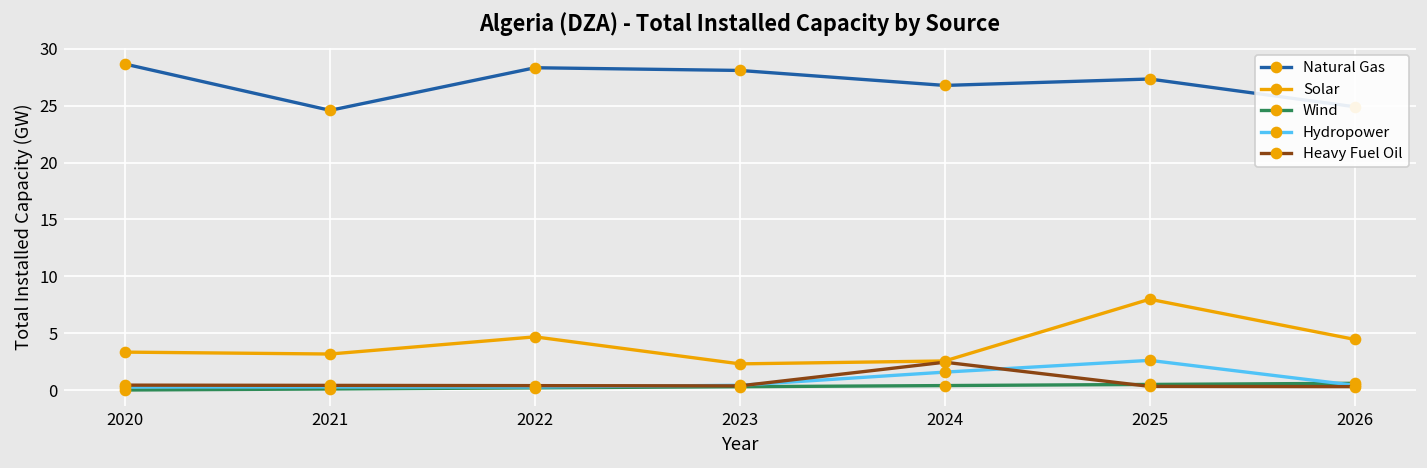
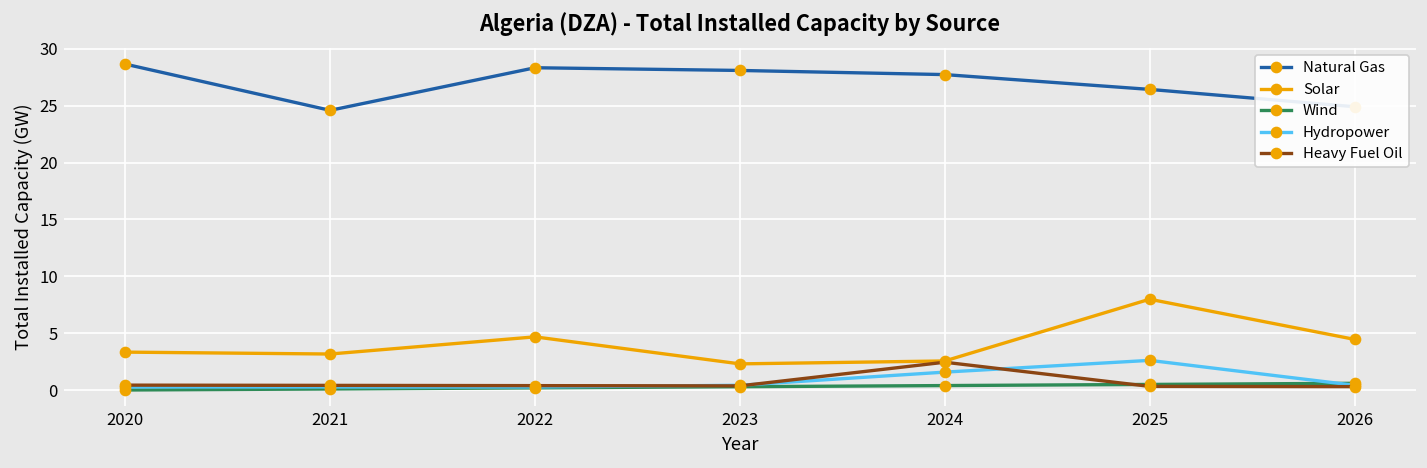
Natural Gas, 2024: 27 -> 28
Natural Gas, 2025: 27 -> 26
